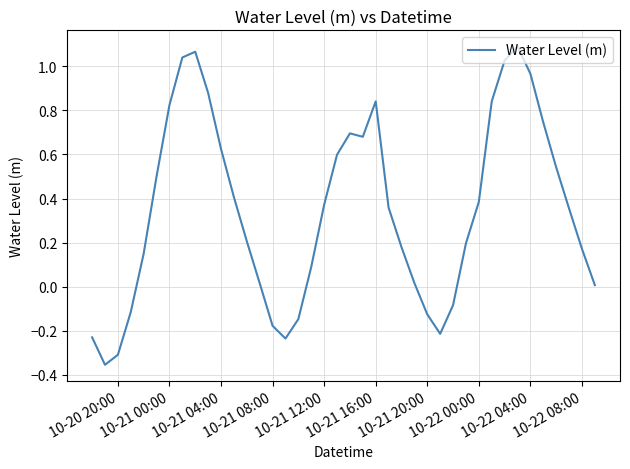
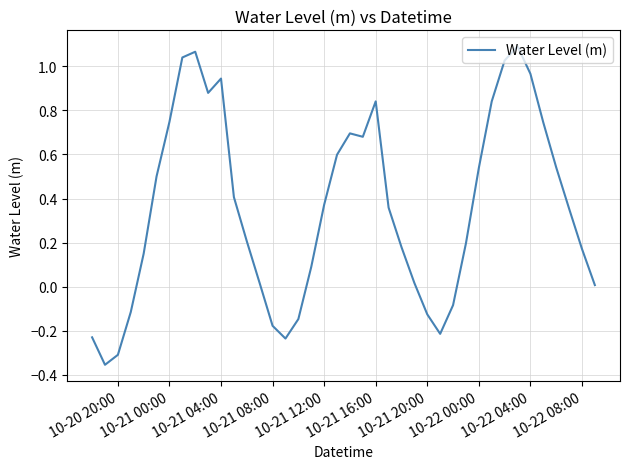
10-21 00:00: 0.82 -> 0.75
10-21 04:00: 0.62 -> 0.94
10-22 00:00: 0.39 -> 0.54
